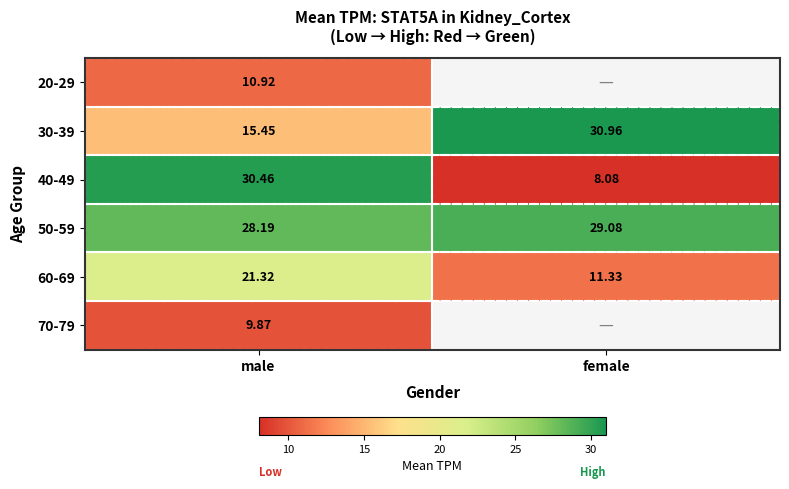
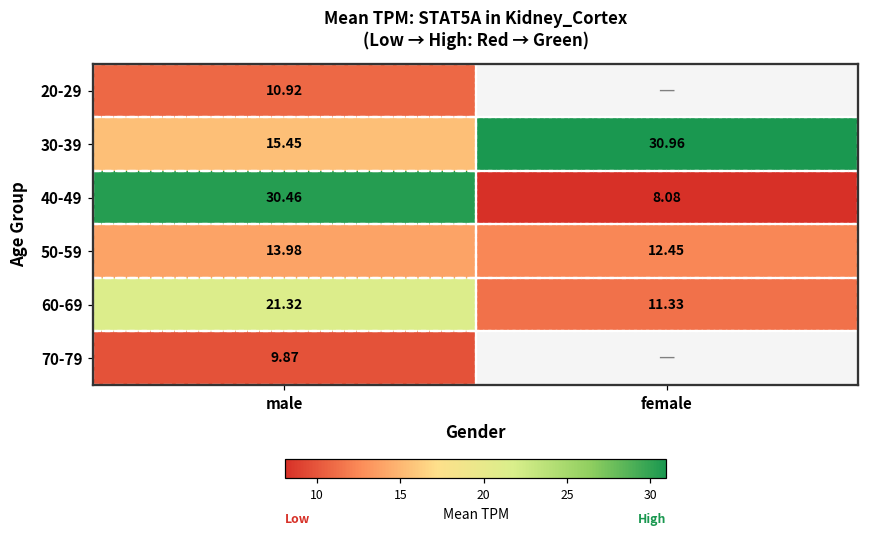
50-59, male: 28.19 -> 13.98
50-59, female: 29.08 -> 12.45
